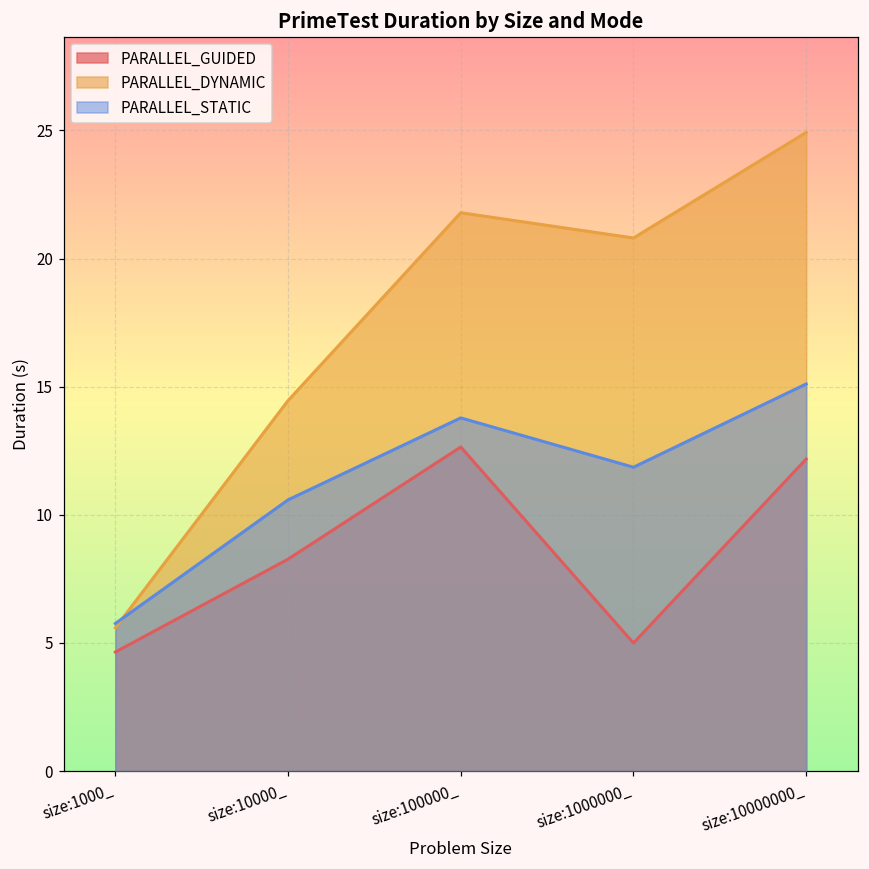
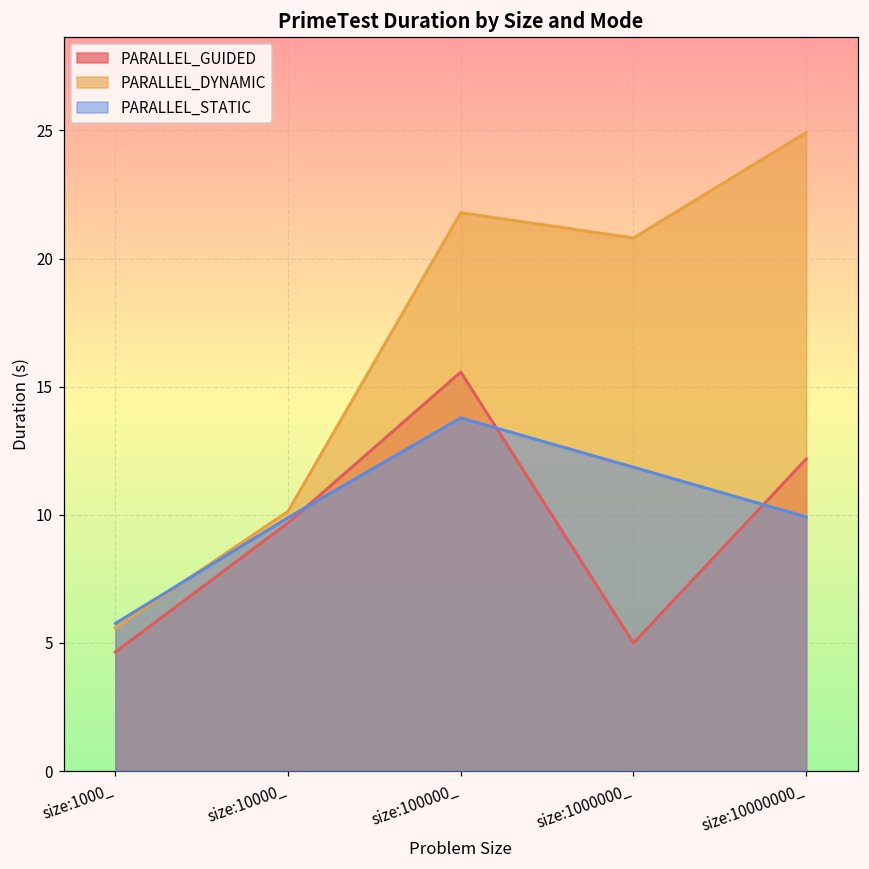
PARALLEL_GUIDED, size:10000_: 8.3 -> 9.7
PARALLEL_DYNAMIC, size:10000_: 14.5 -> 10.1
PARALLEL_STATIC, size:10000_: 10.6 -> 9.9
PARALLEL_GUIDED, size:100000_: 12.6 -> 15.6
PARALLEL_STATIC, size:10000000_: 15.1 -> 9.9
